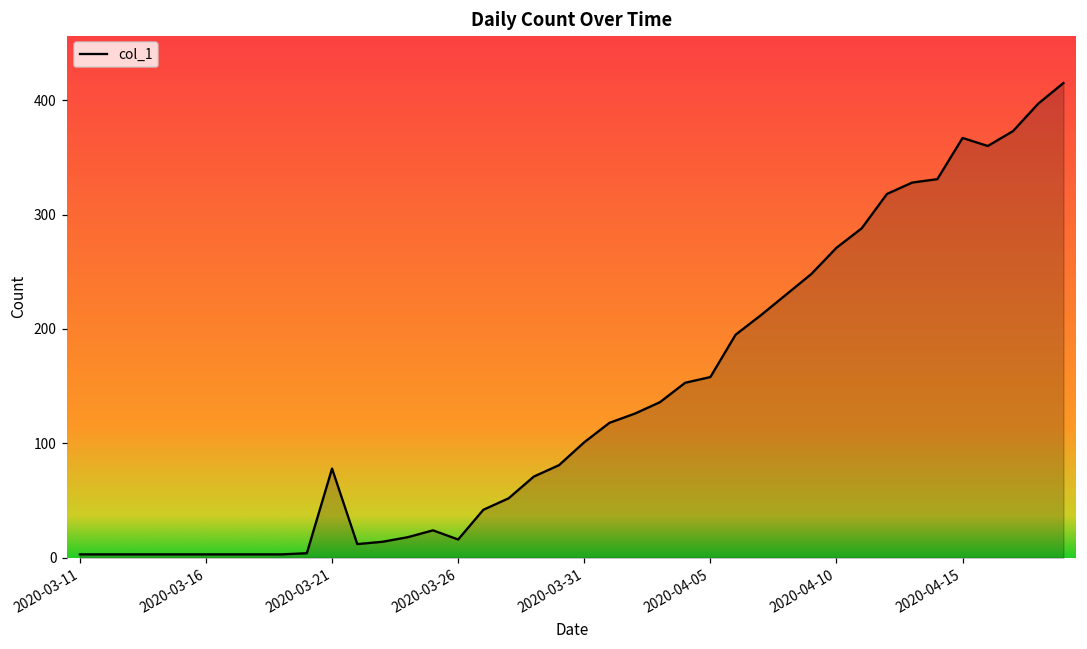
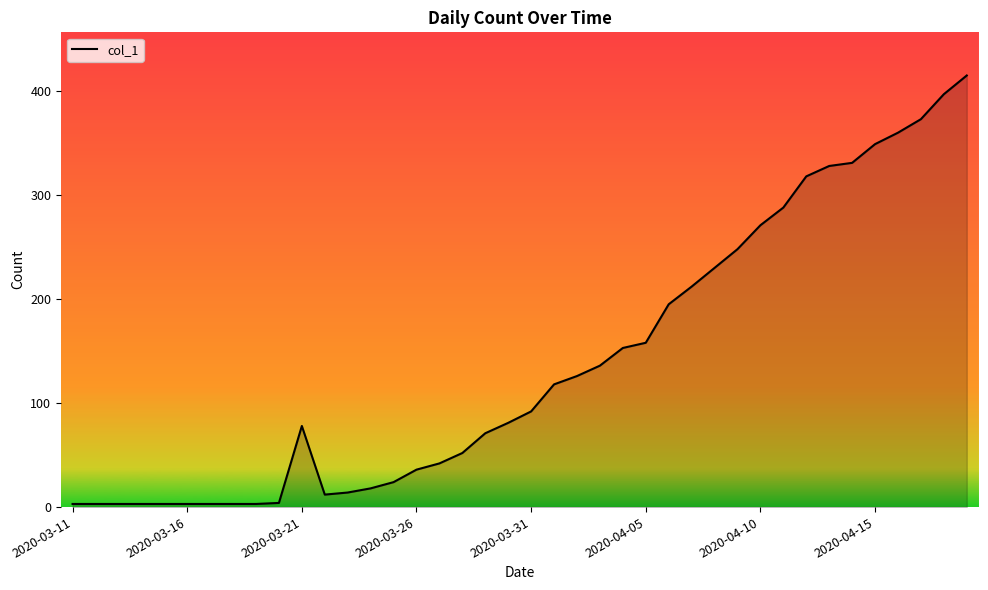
2020-03-26: 16 -> 36
2020-03-31: 101 -> 92
2020-04-15: 367 -> 349
